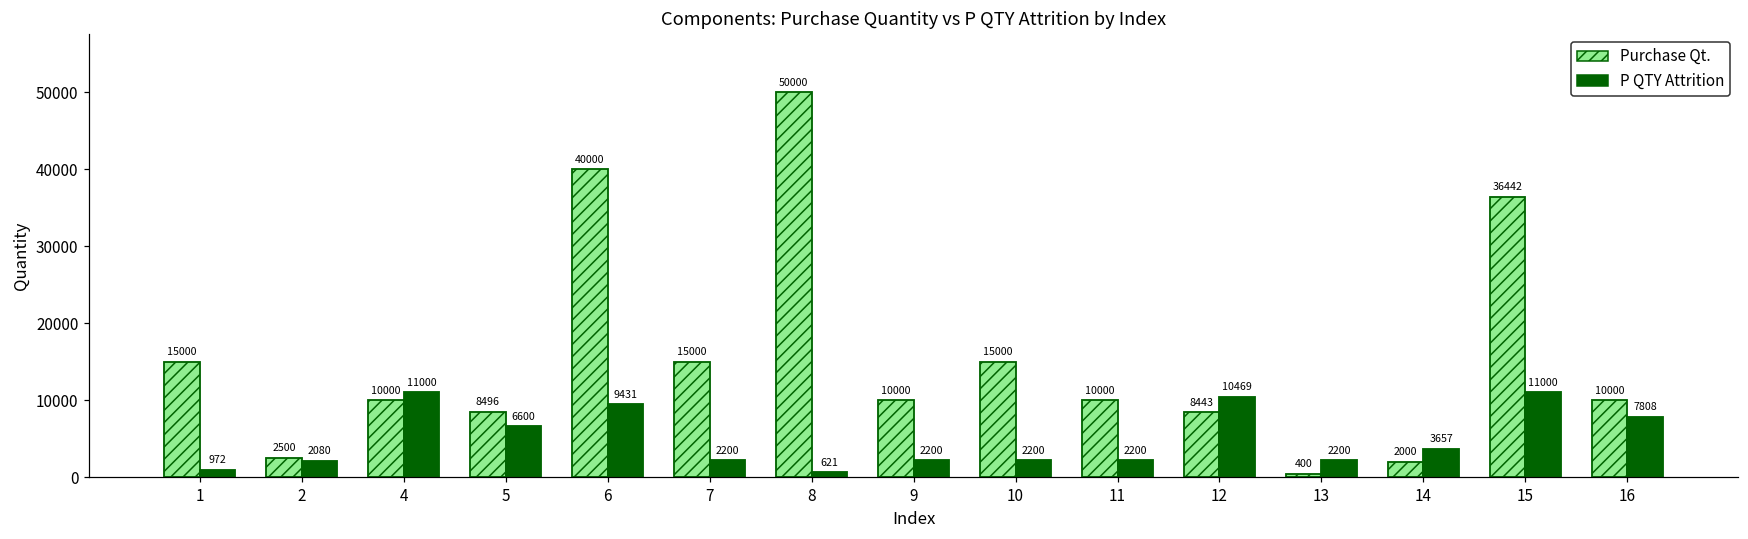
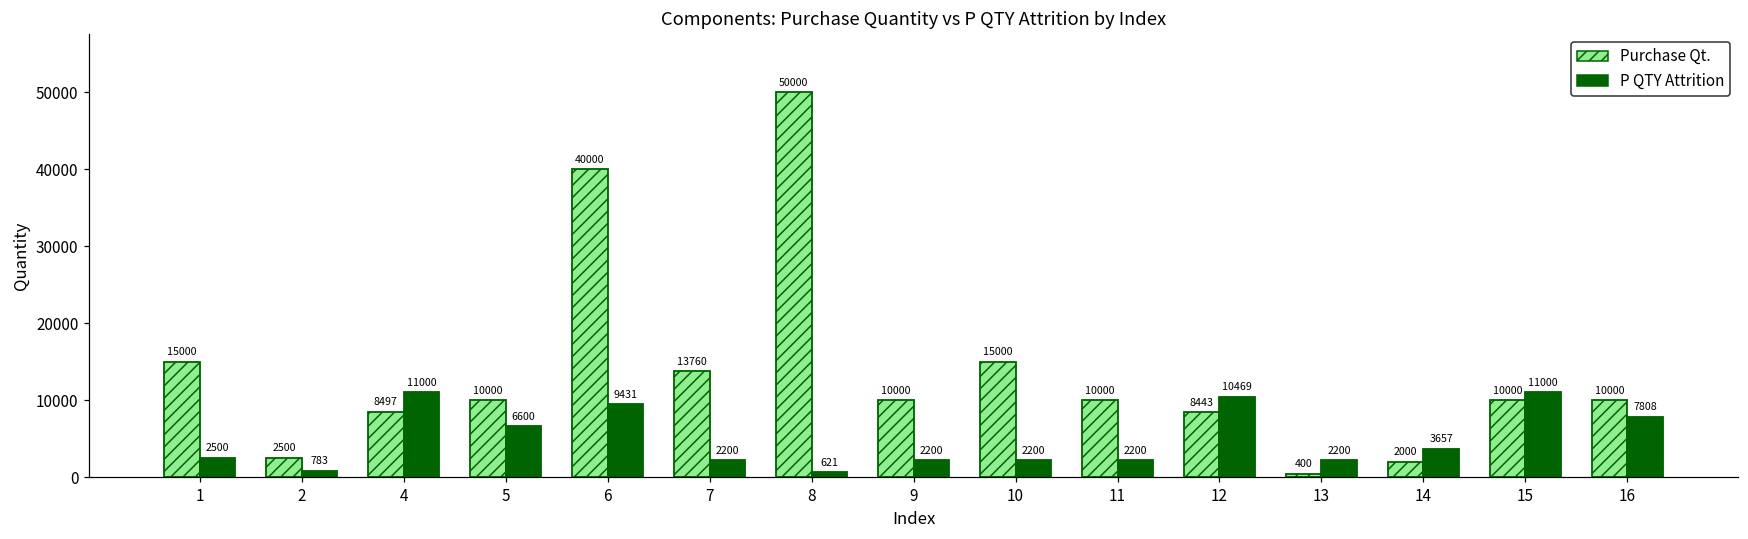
P QTY Attrition, 1: 972 -> 2500
P QTY Attrition, 2: 2080 -> 783
Purchase Qt., 4: 10000 -> 8497
Purchase Qt., 5: 8496 -> 10000
Purchase Qt., 7: 15000 -> 13760
Purchase Qt., 15: 36442 -> 10000
